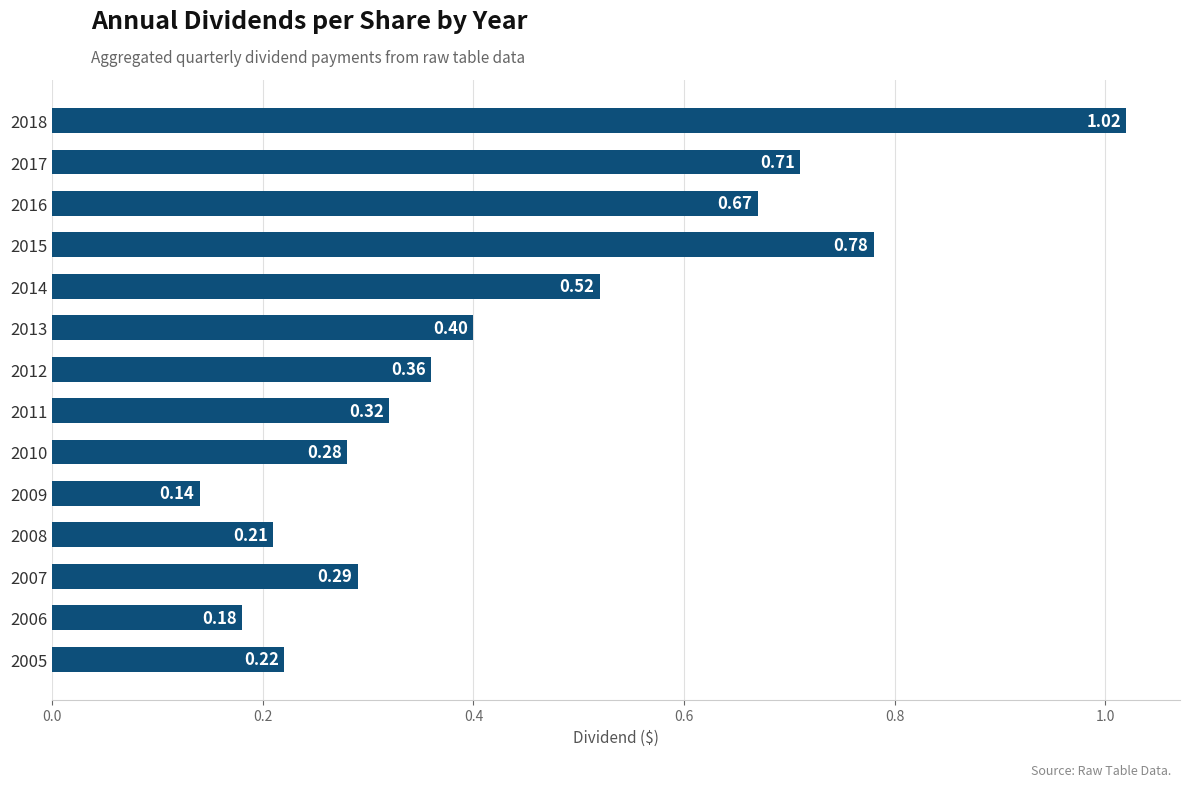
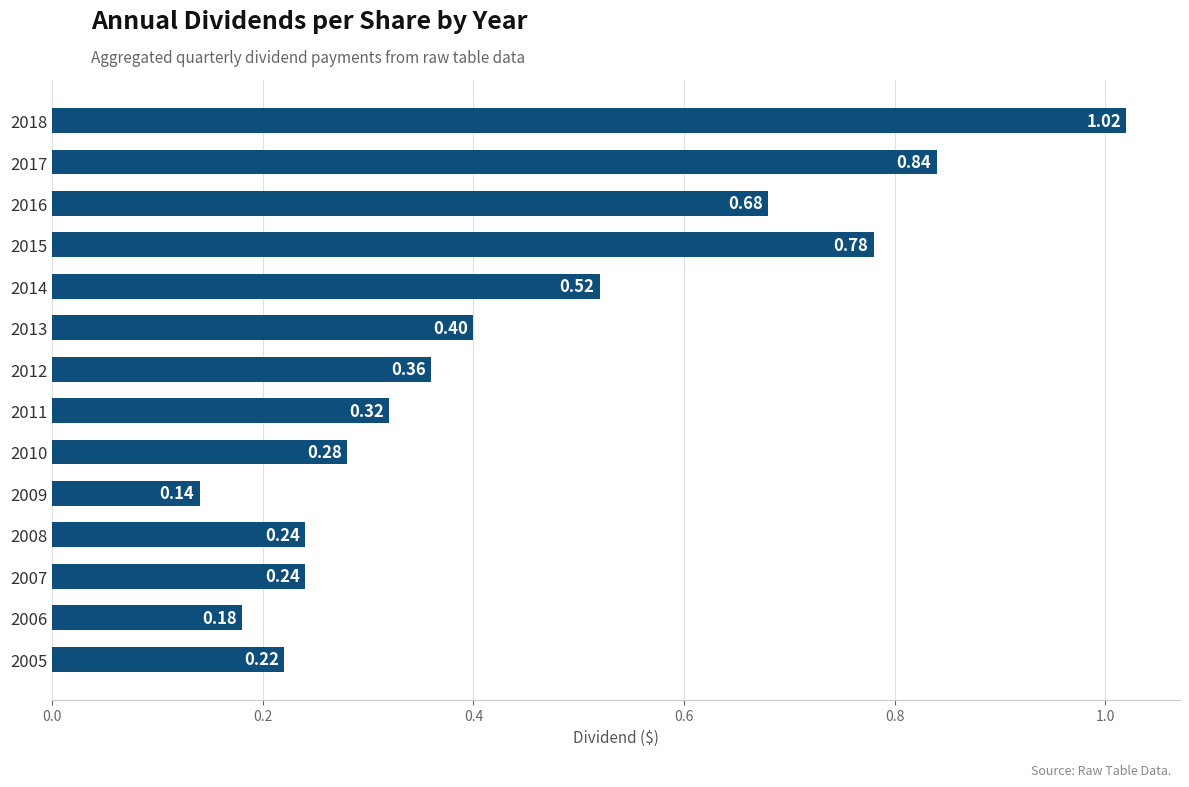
2017: 0.71 -> 0.84
2016: 0.67 -> 0.68
2008: 0.21 -> 0.24
2007: 0.29 -> 0.24
